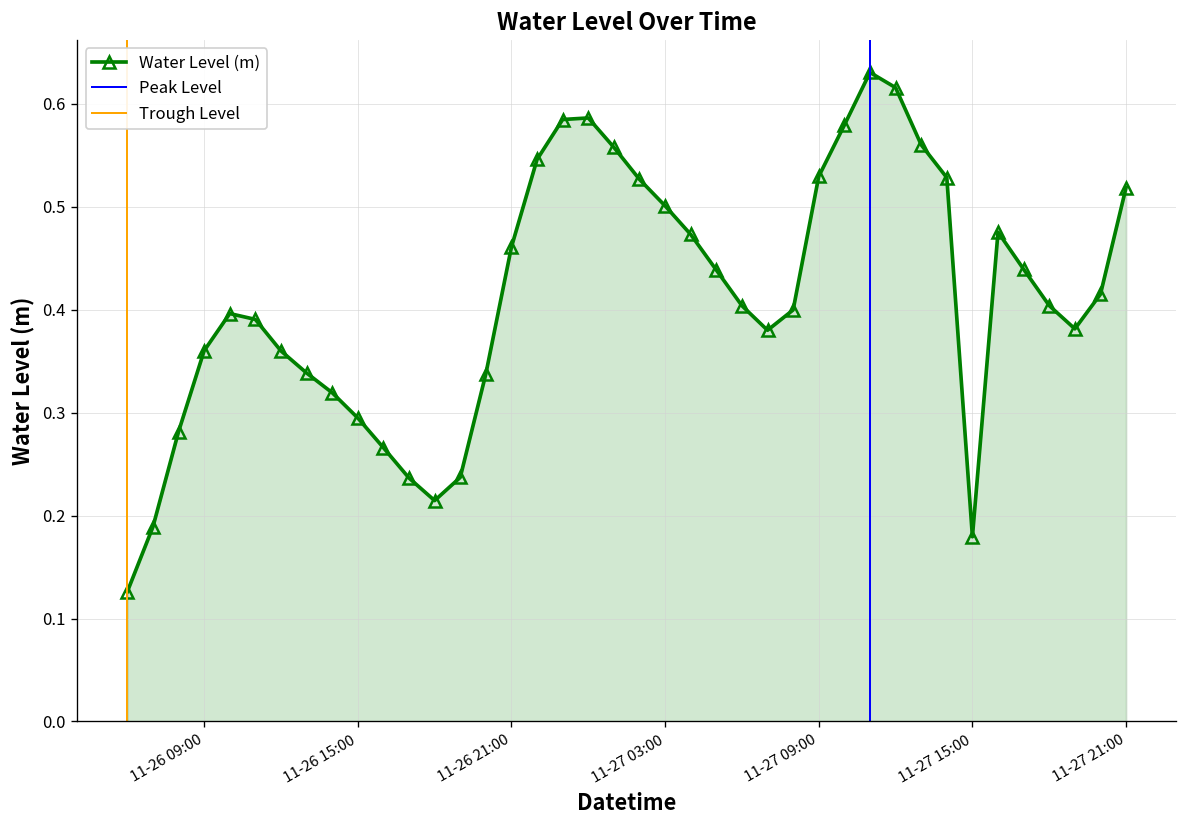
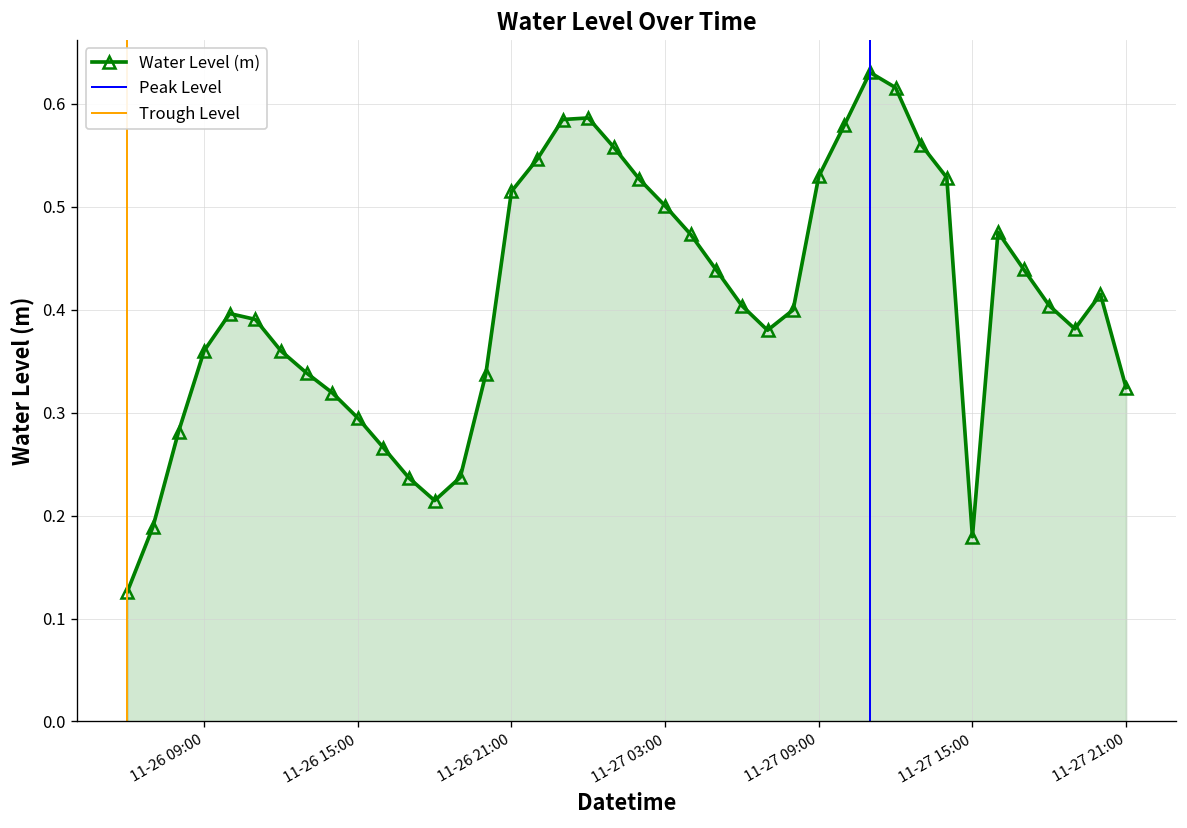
11-26 21:00: 0.46 -> 0.51
11-27 21:00: 0.52 -> 0.32
